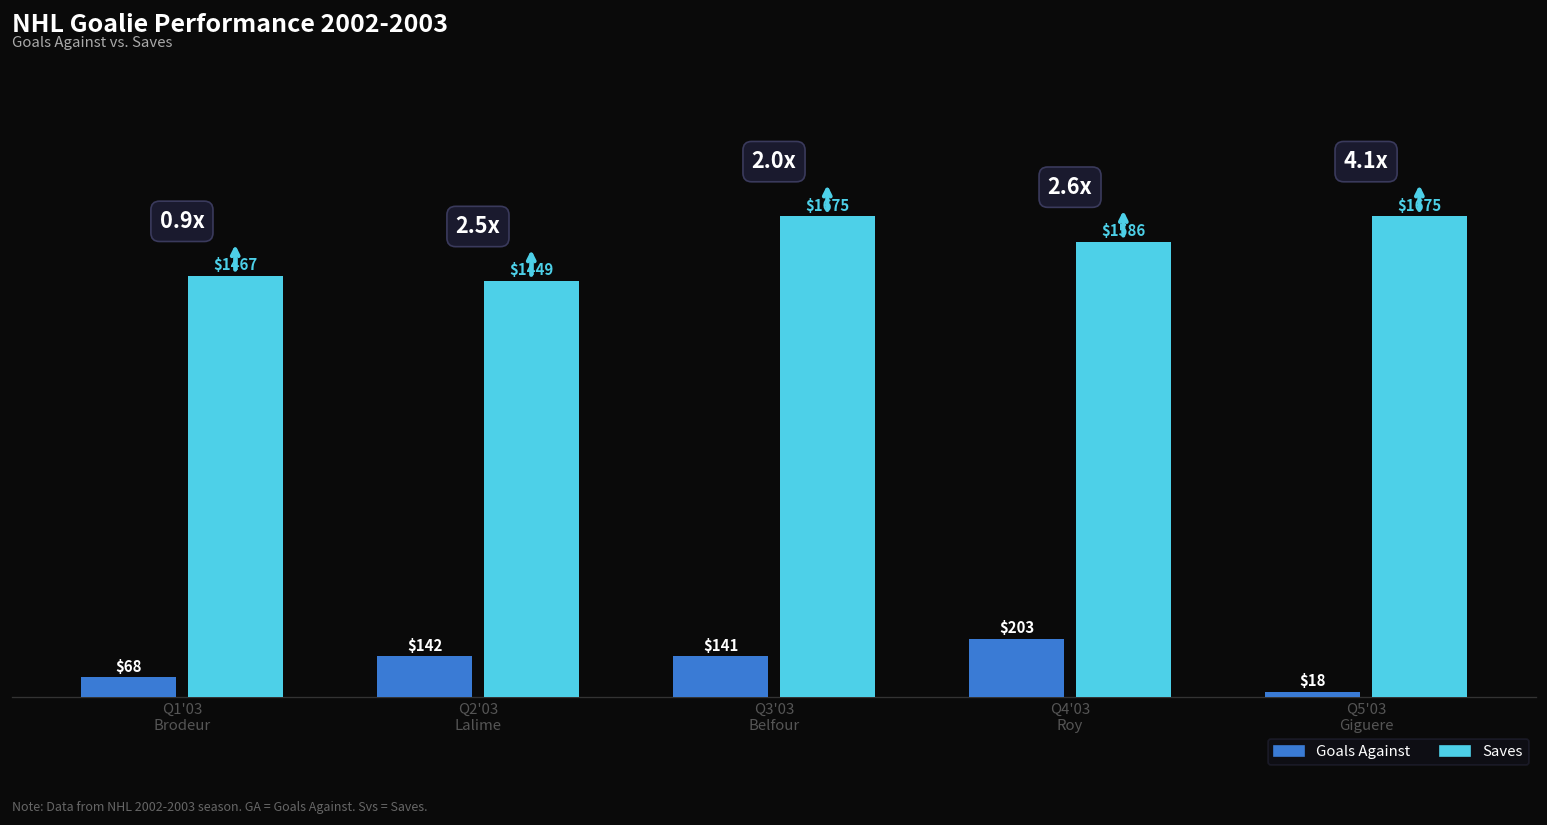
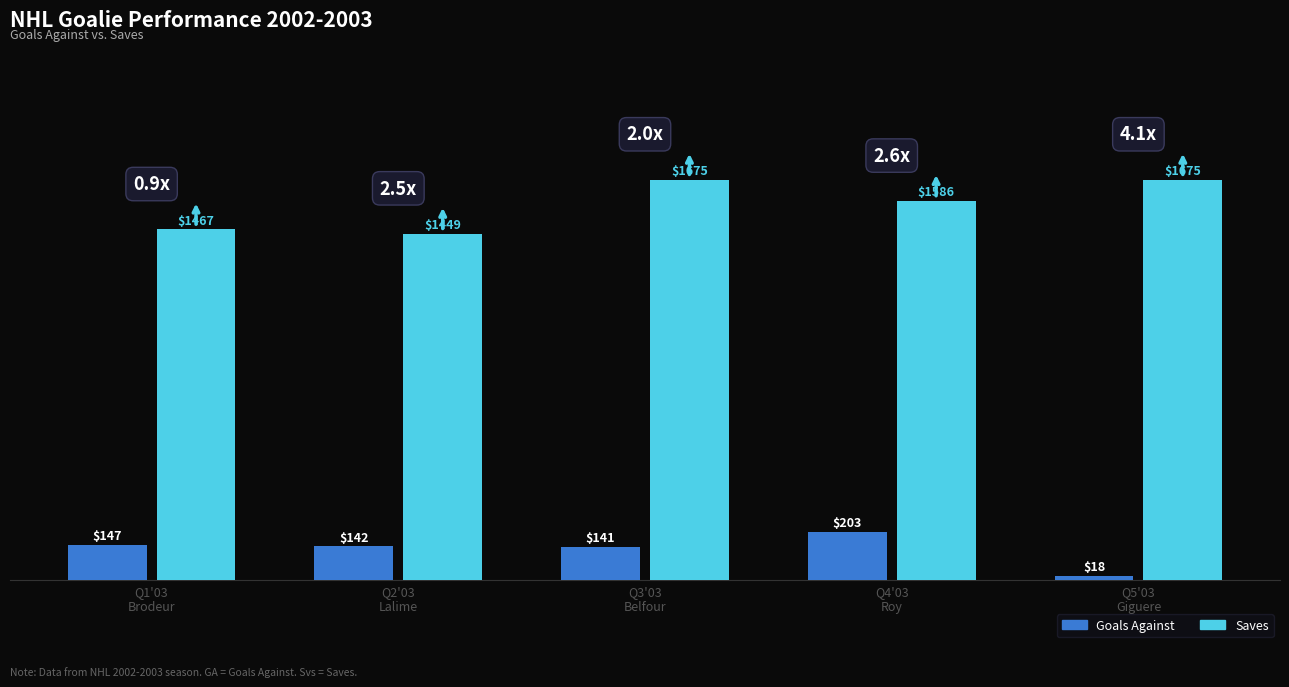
Goals Against, Q1'03 Brodeur: $68 -> $147
